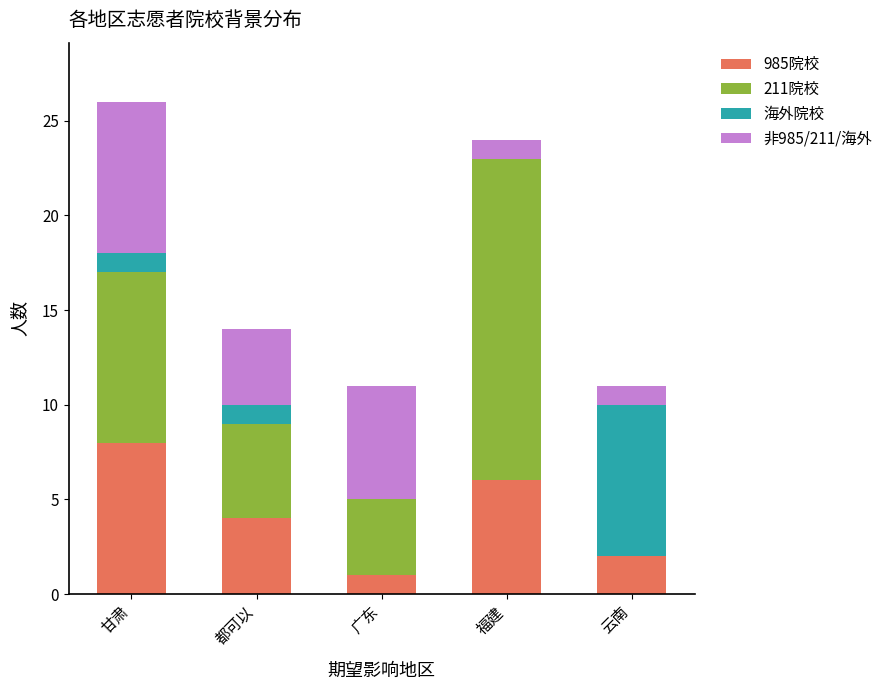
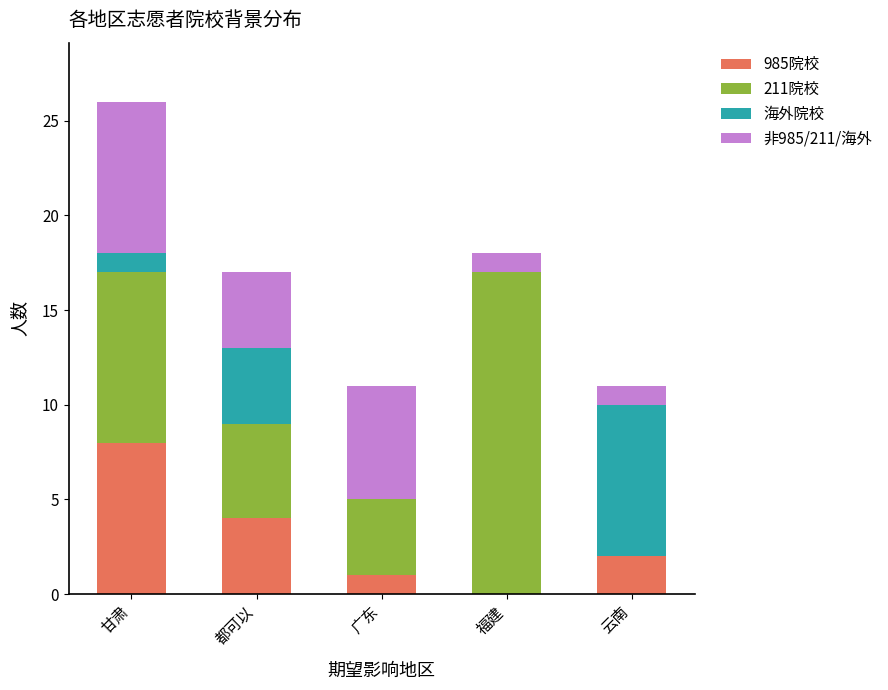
海外院校, 都可以: 1 -> 4
985院校, 福建: 6 -> 0
